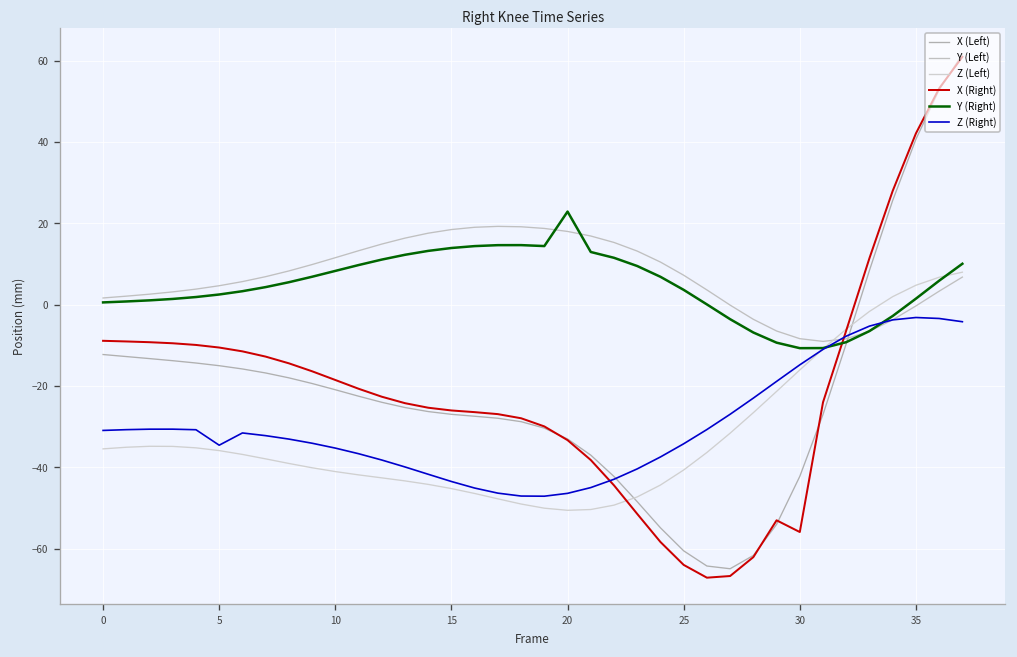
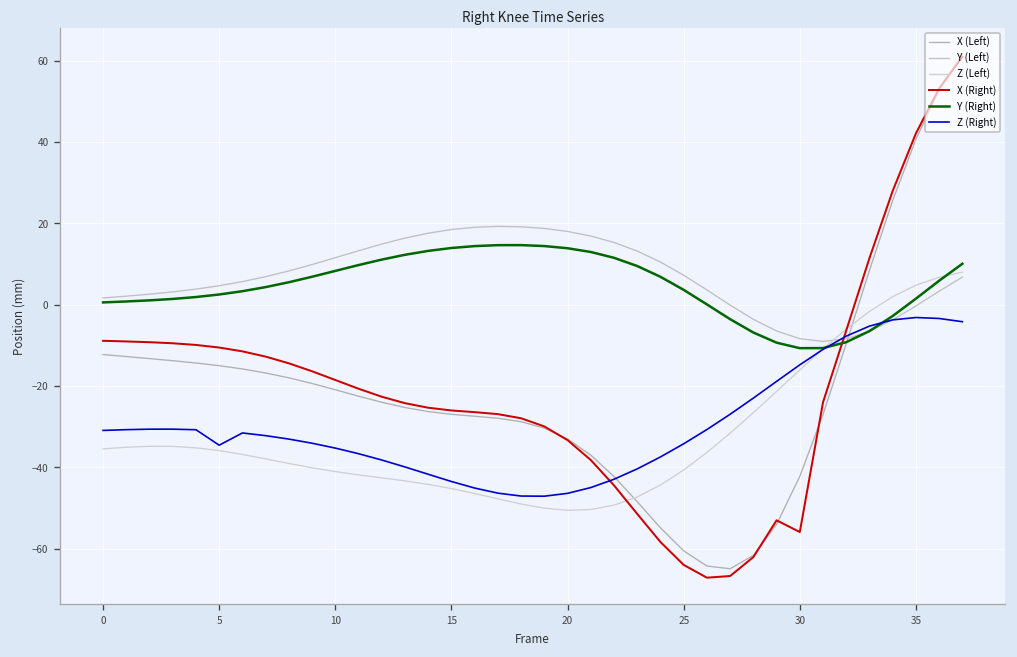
Y (Right), 20: 23 -> 14
